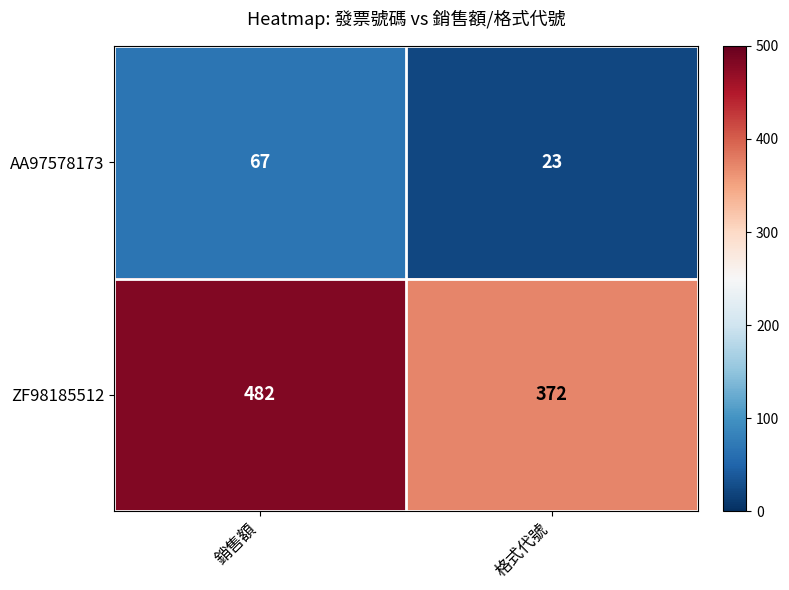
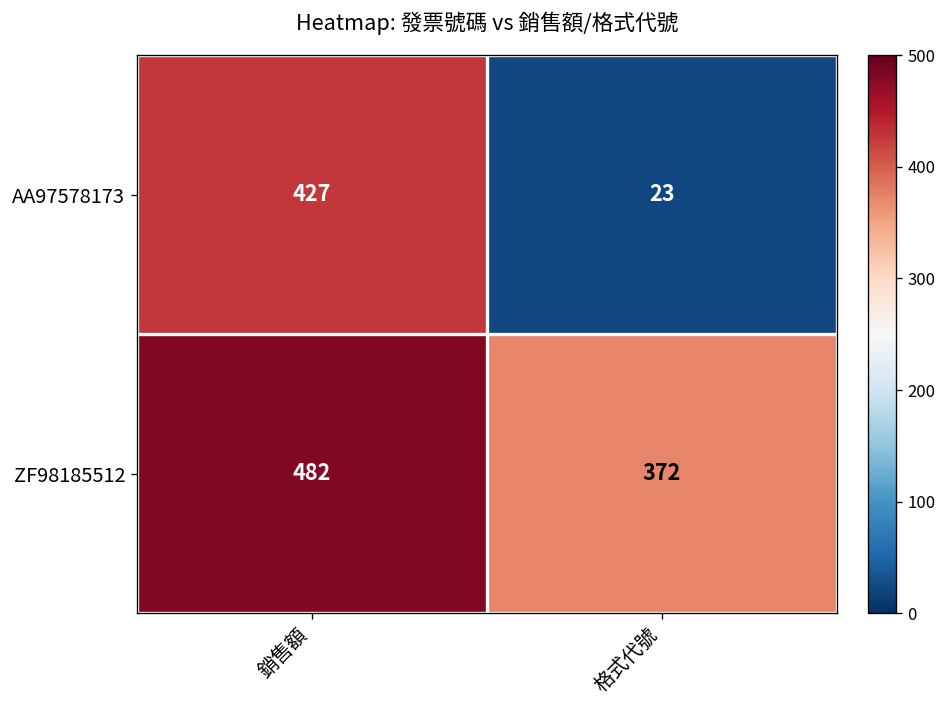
AA97578173, 銷售額: 67 -> 427
